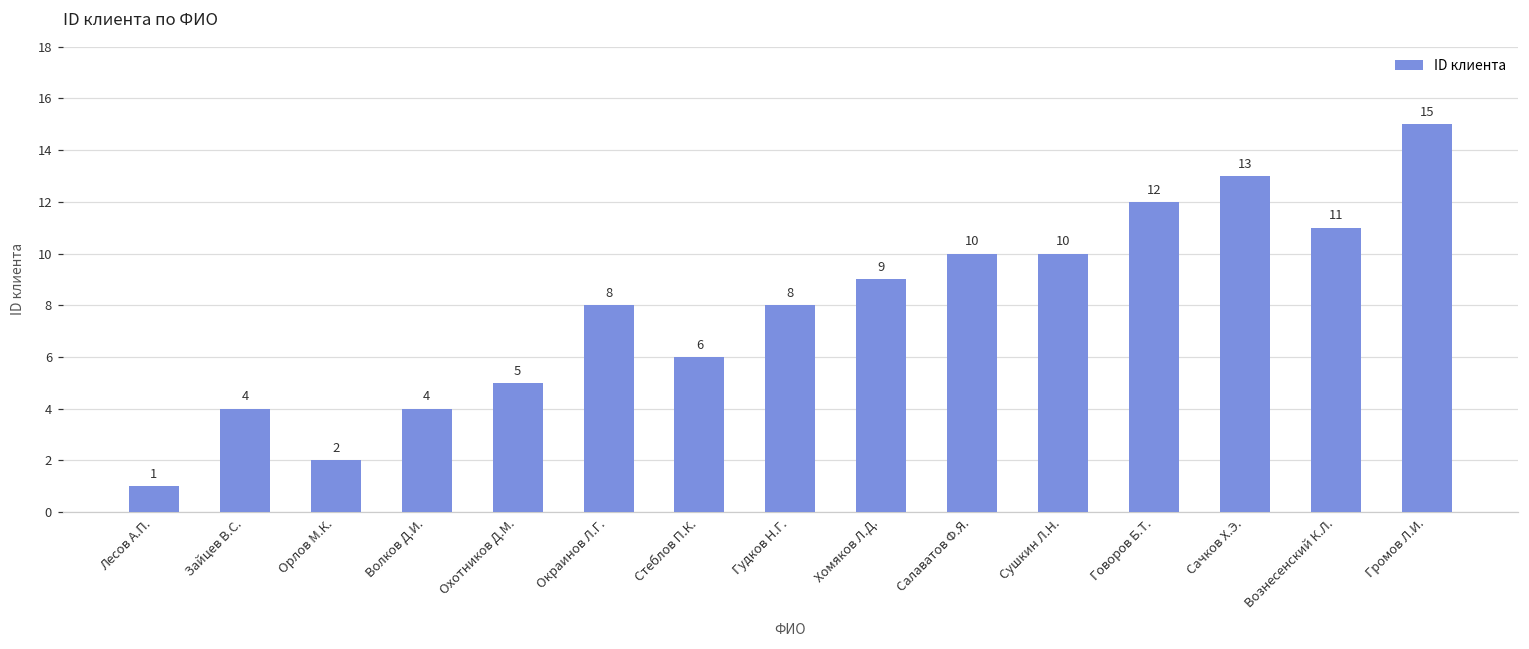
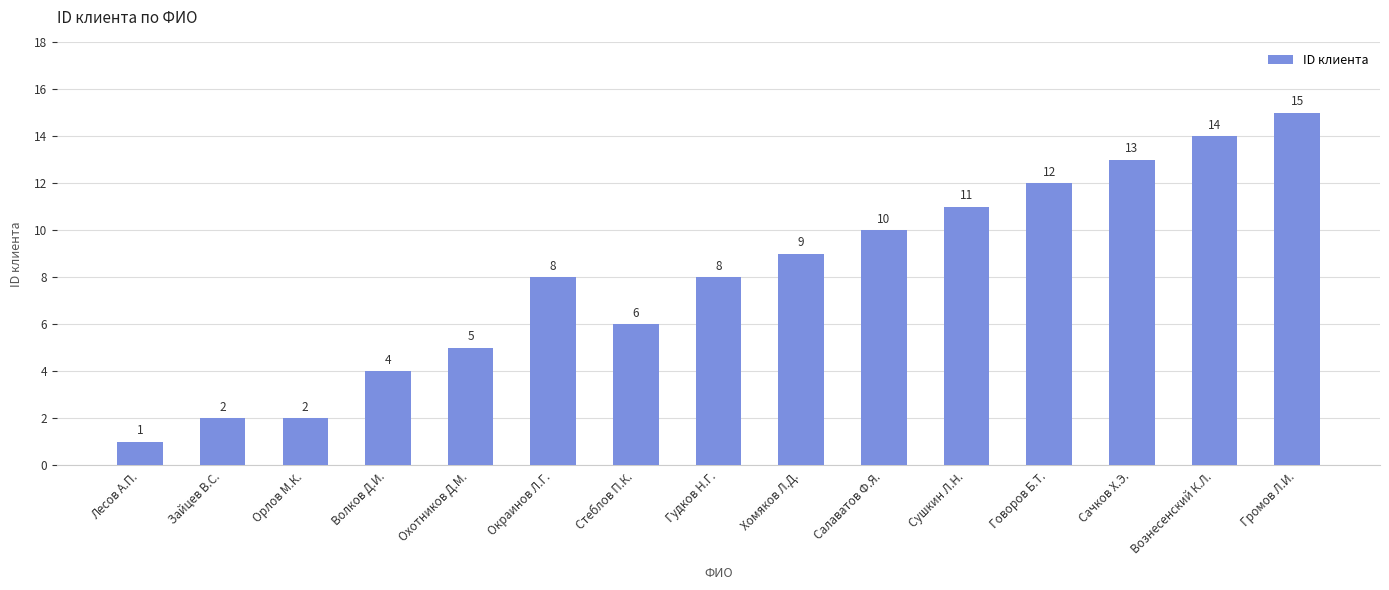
Зайцев В.С.: 4 -> 2
Сушкин Л.Н.: 10 -> 11
Вознесенский К.Л.: 11 -> 14
